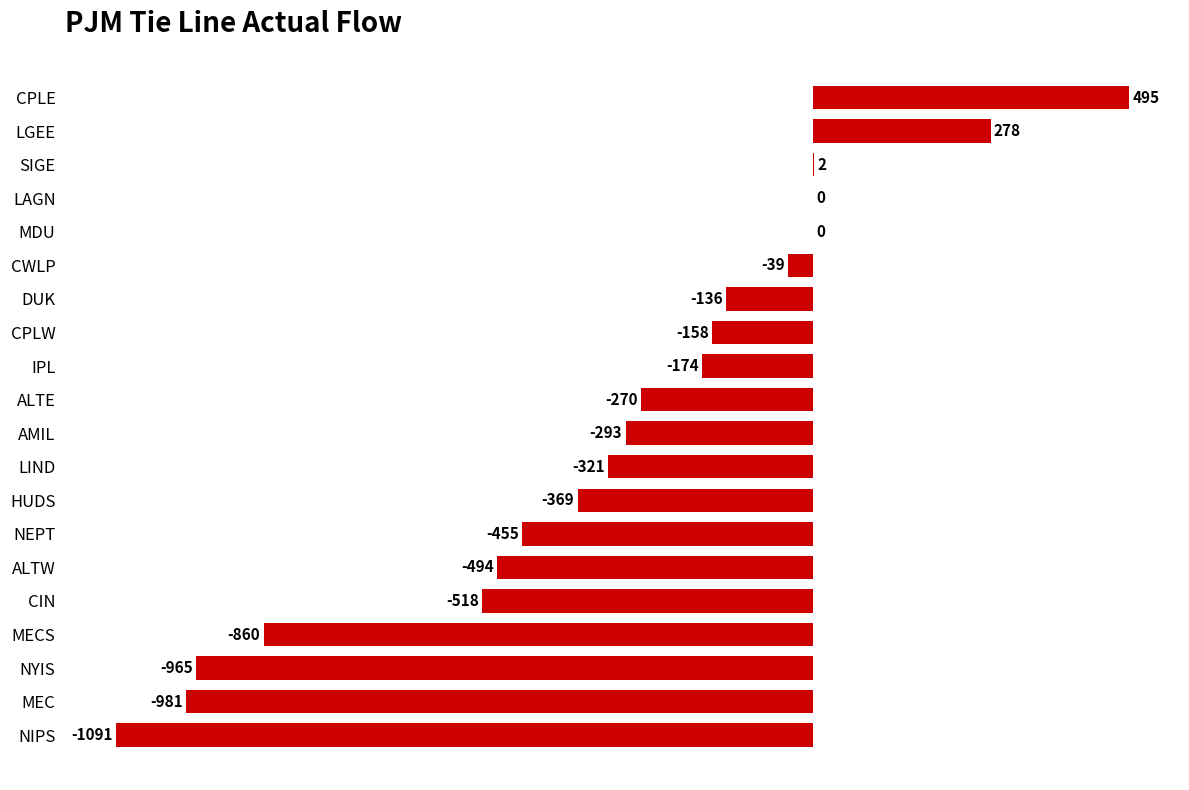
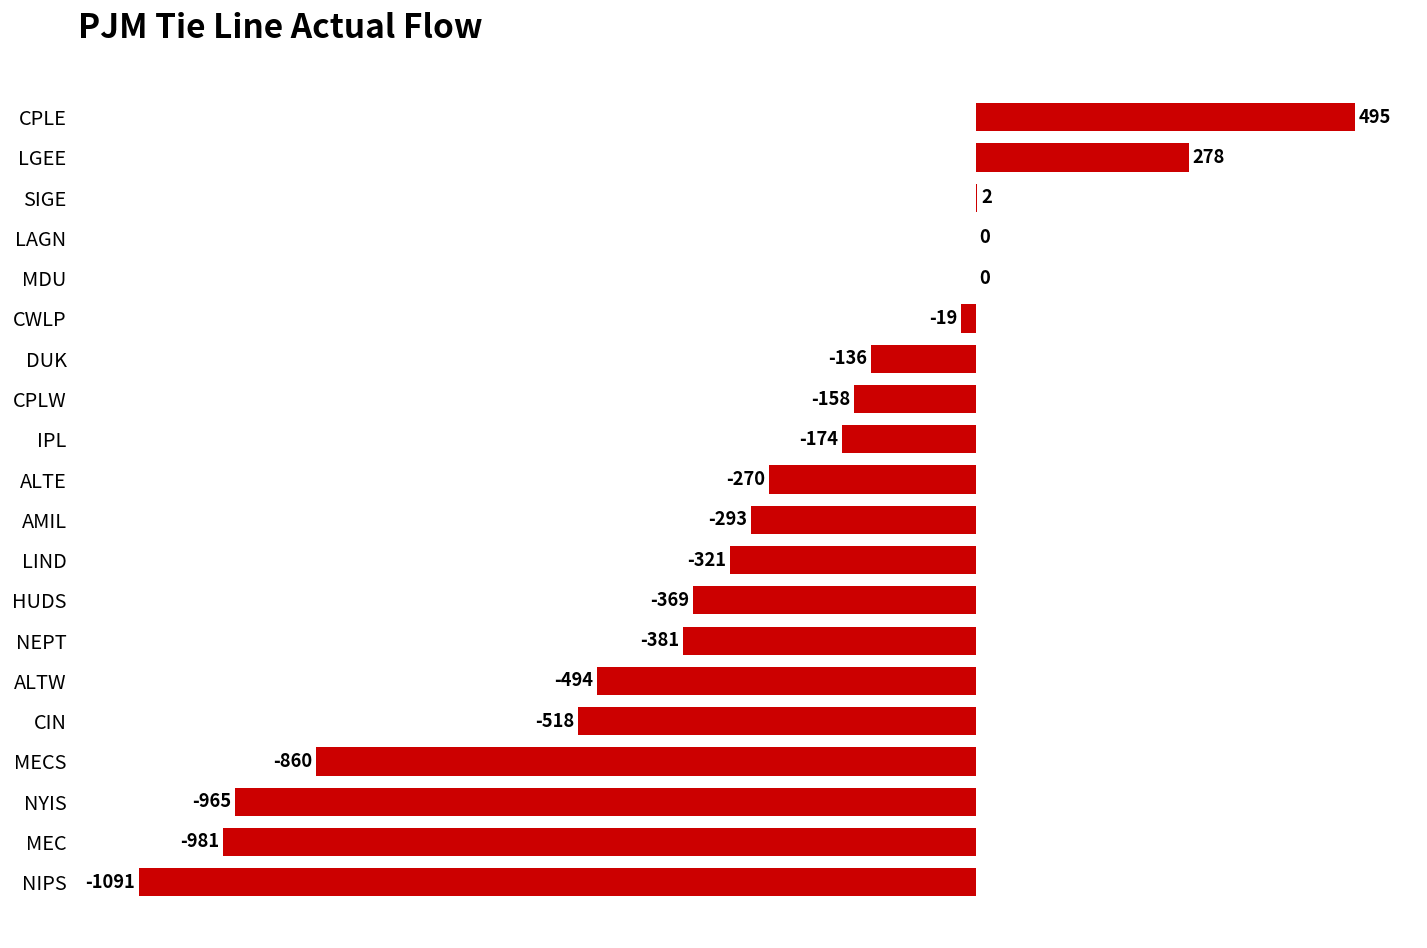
CWLP: -39 -> -19
NEPT: -455 -> -381
